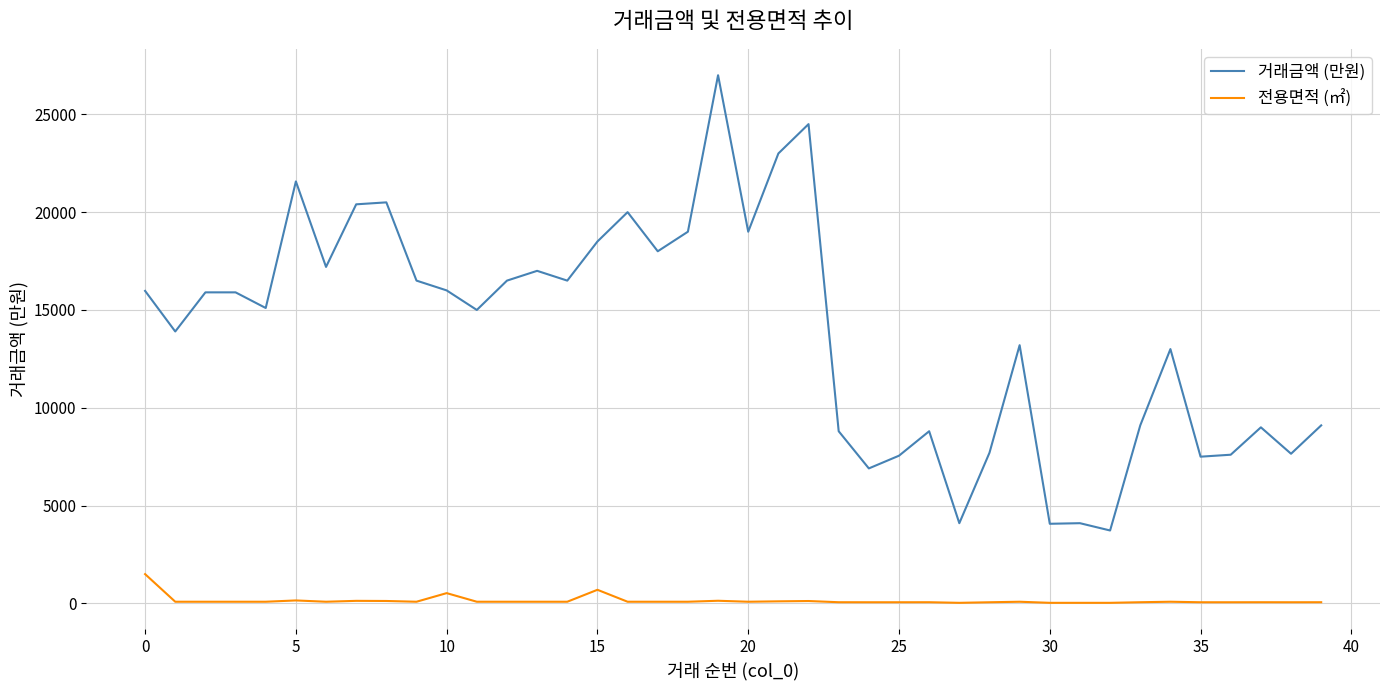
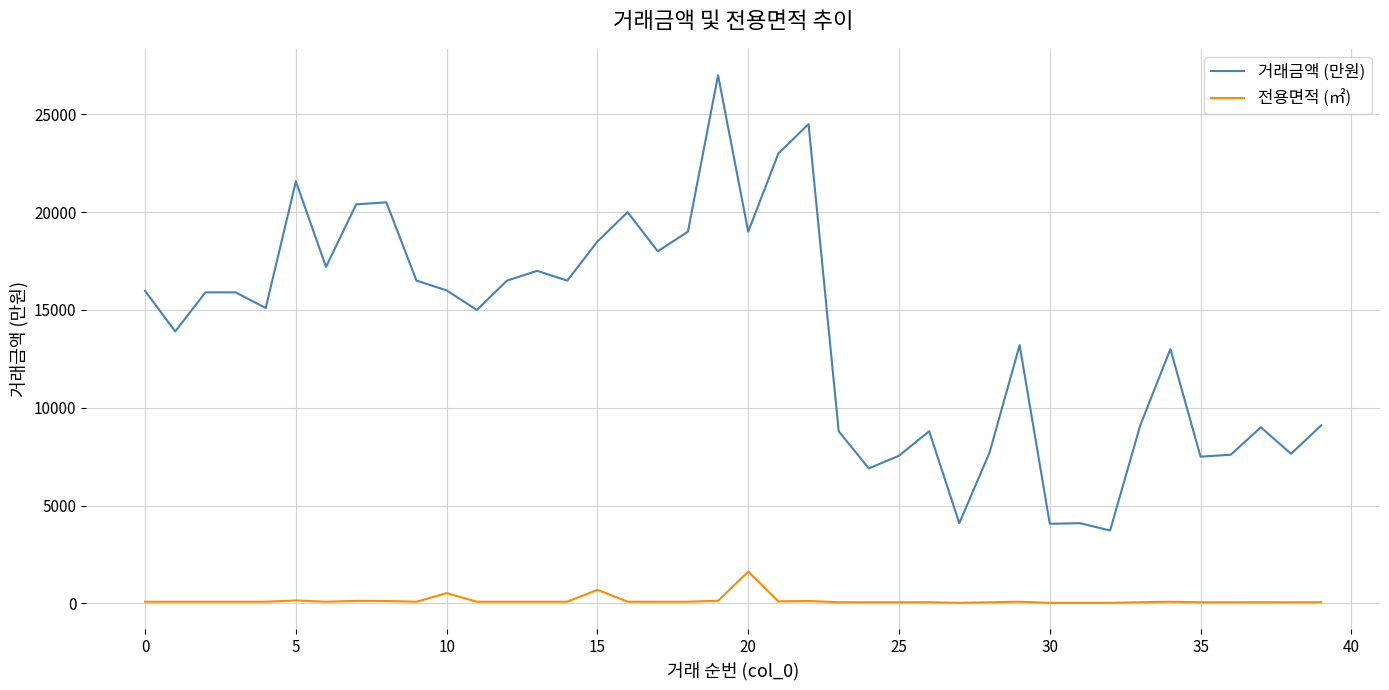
전용면적 (㎡), 0: 1500 -> 100
전용면적 (㎡), 20: 100 -> 1600
